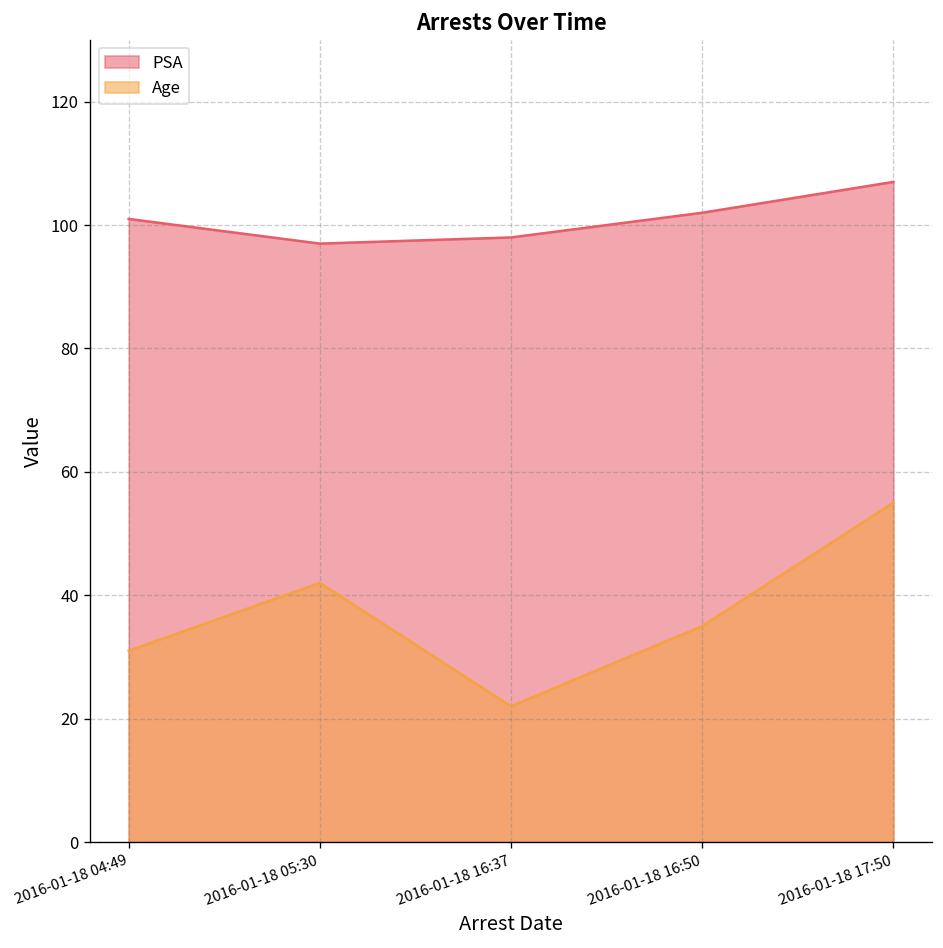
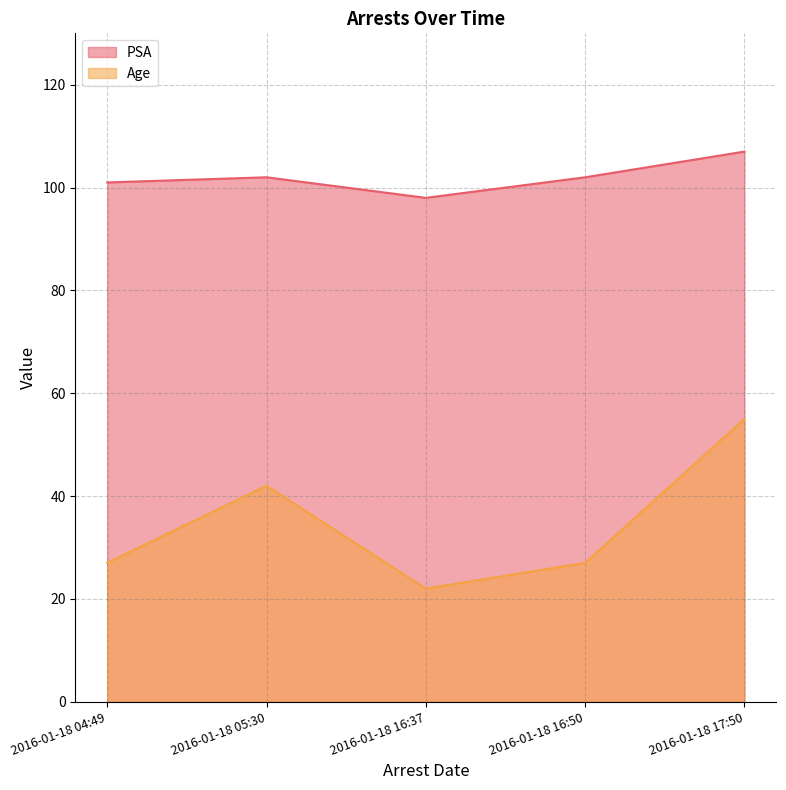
Age, 2016-01-18 04:49: 31 -> 27
PSA, 2016-01-18 05:30: 97 -> 102
Age, 2016-01-18 16:50: 35 -> 27
